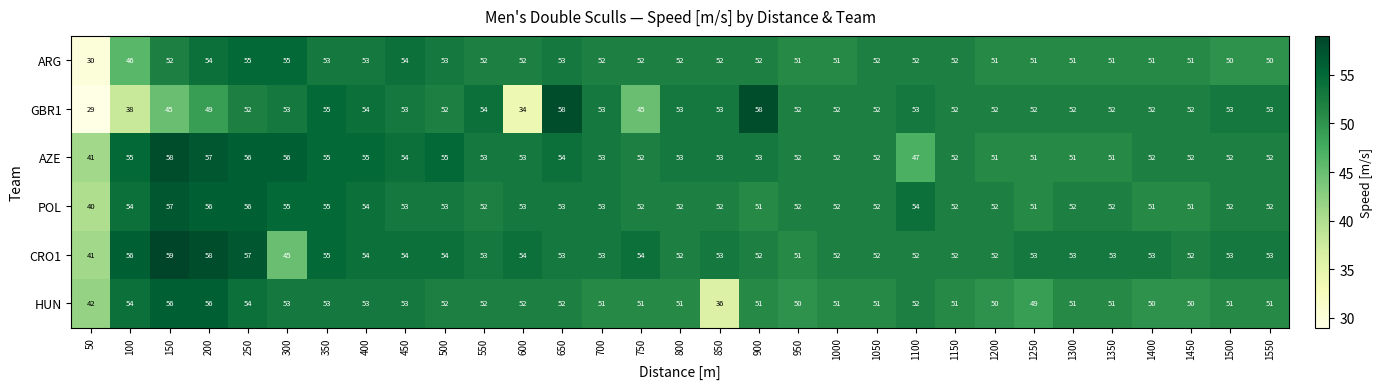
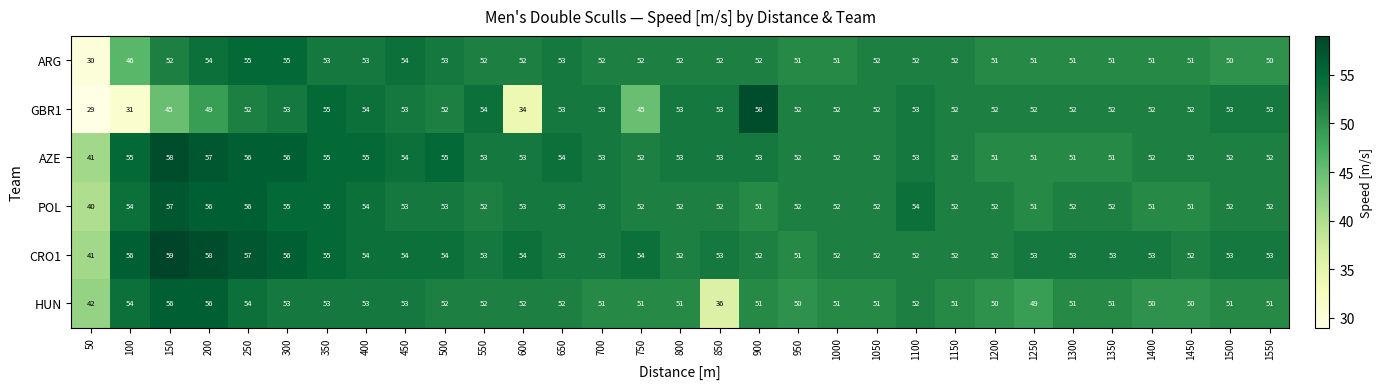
GBR1, 100: 38 -> 31
GBR1, 650: 58 -> 53
AZE, 1100: 47 -> 53
CRO1, 300: 45 -> 56
